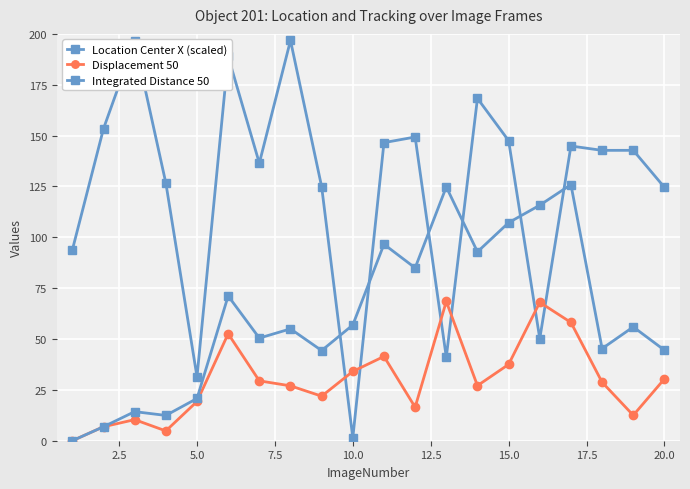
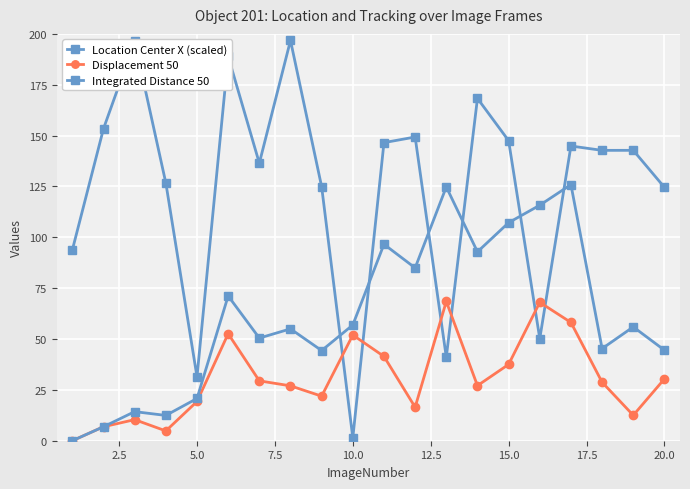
Displacement 50, 10.0: 34 -> 52
